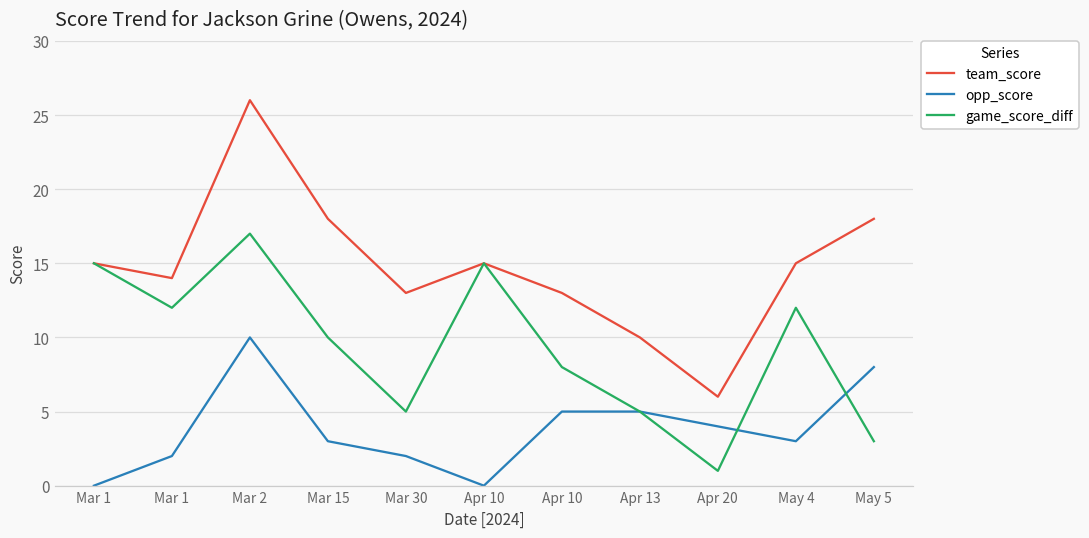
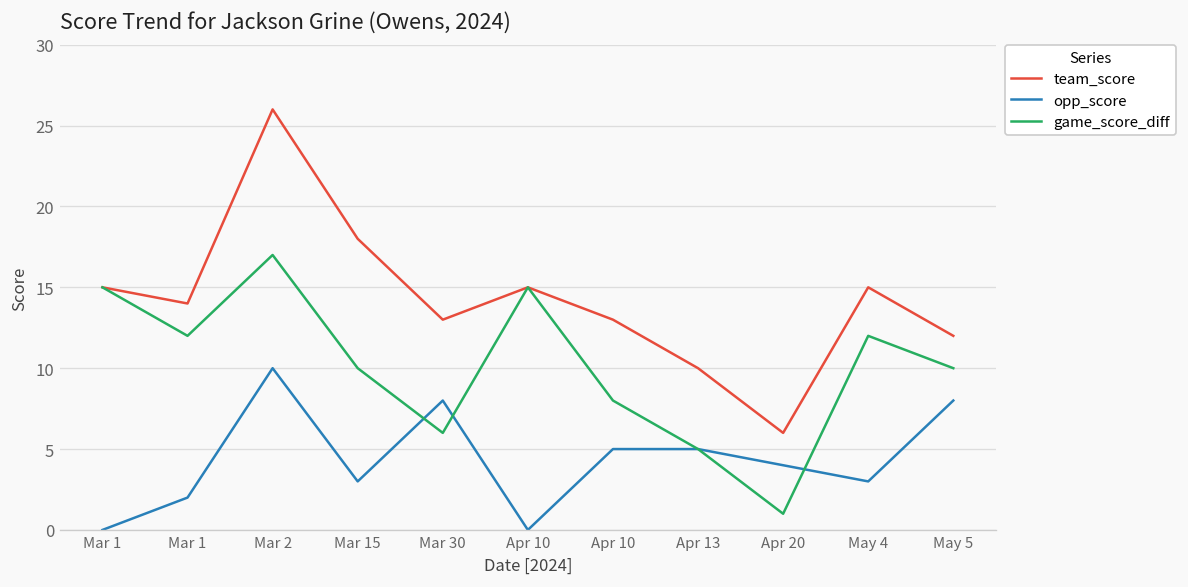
opp_score, Mar 30: 2 -> 8
game_score_diff, Mar 30: 5 -> 6
team_score, May 5: 18 -> 12
game_score_diff, May 5: 3 -> 10
